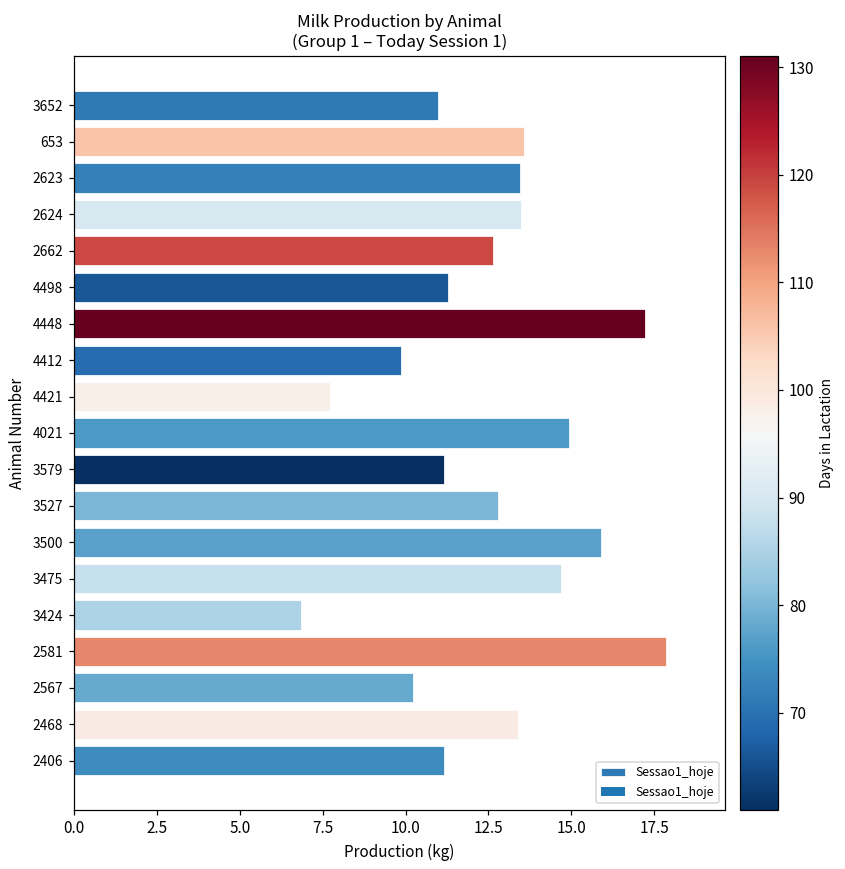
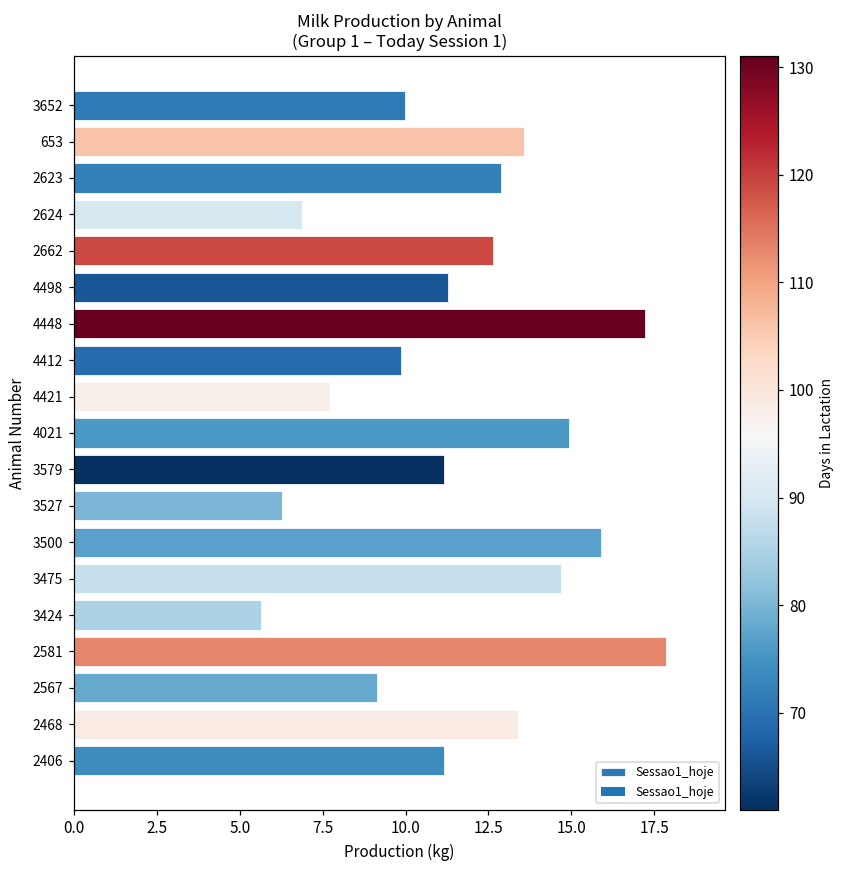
3652: 11.0 -> 10.0
2623: 13.4 -> 12.9
2624: 13.5 -> 6.9
3527: 12.8 -> 6.3
3424: 6.8 -> 5.7
2567: 10.2 -> 9.1
